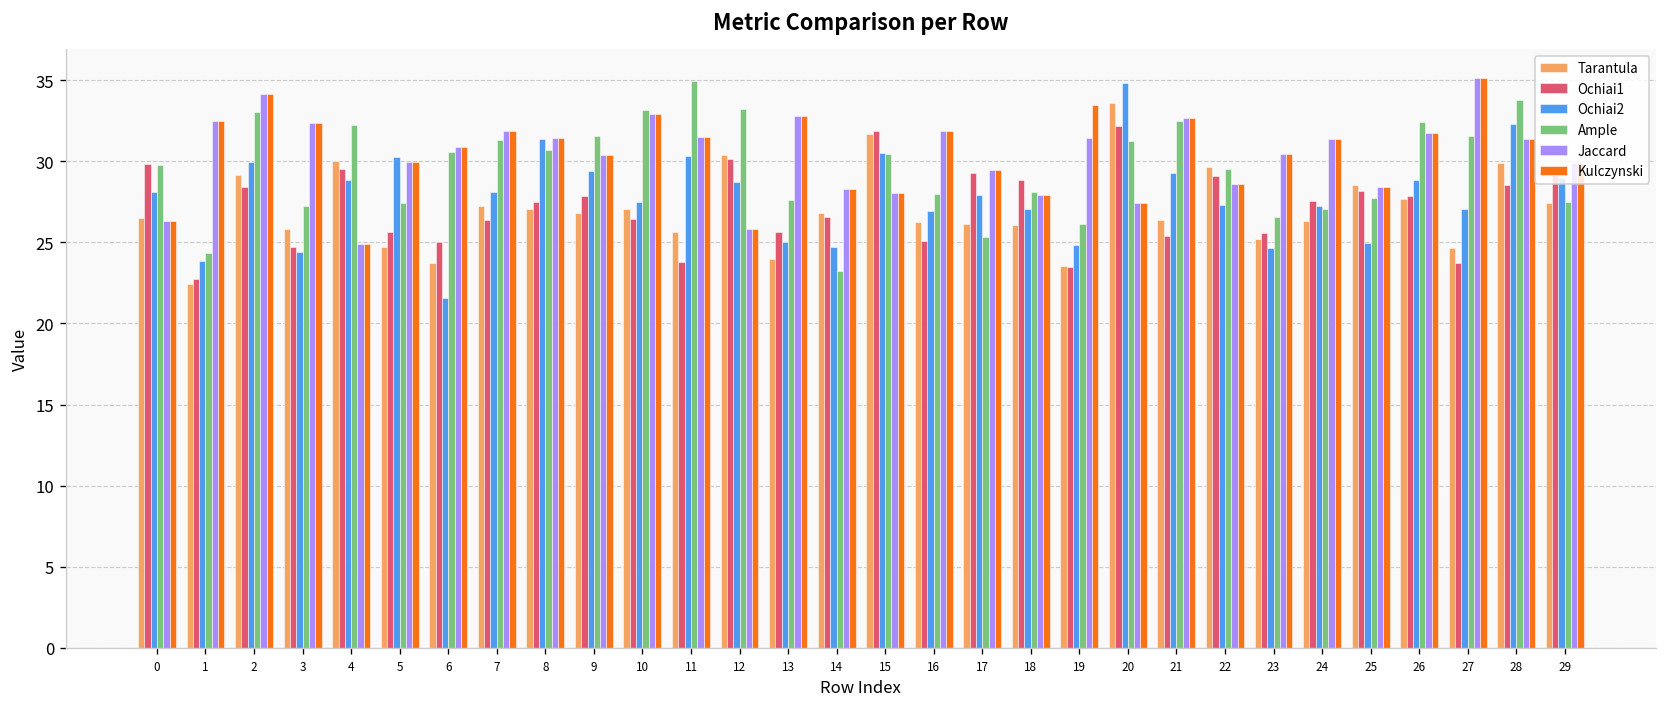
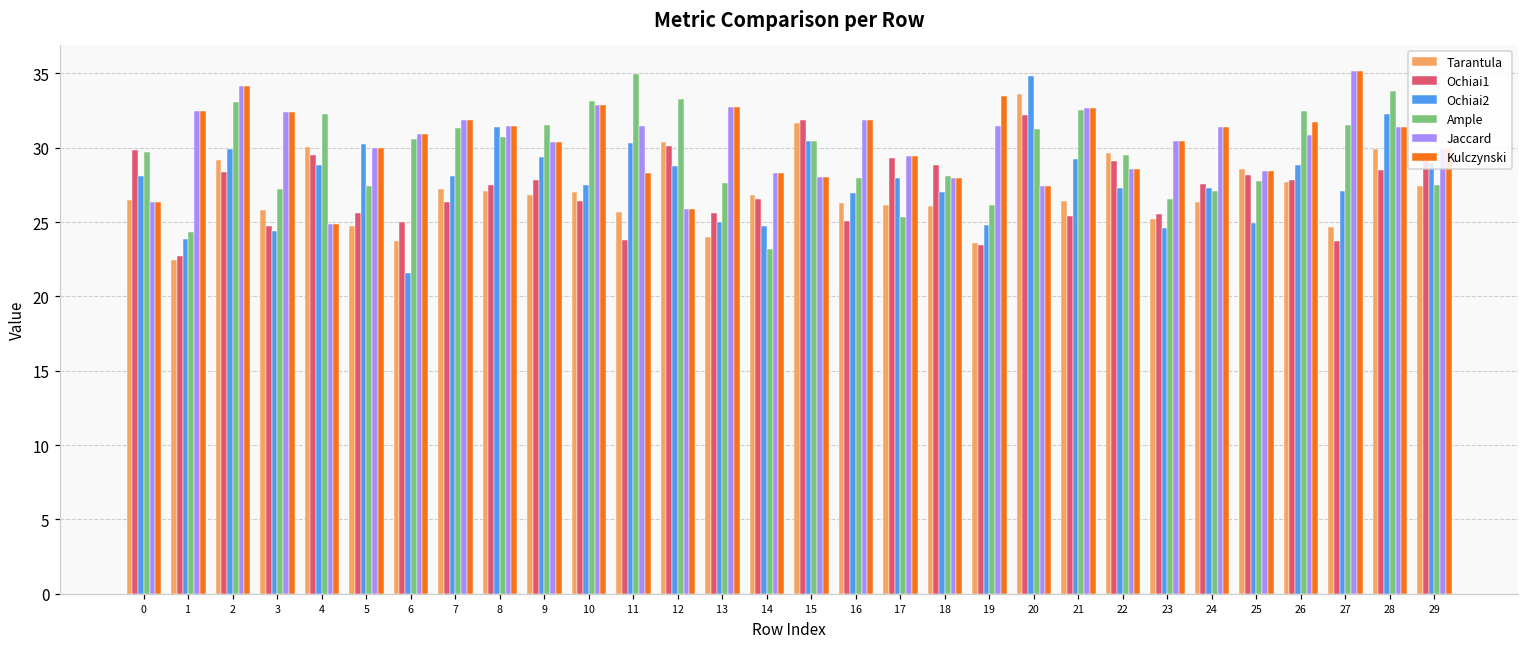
Kulczynski, 11: 31.5 -> 28.3
Jaccard, 26: 31.7 -> 30.9
